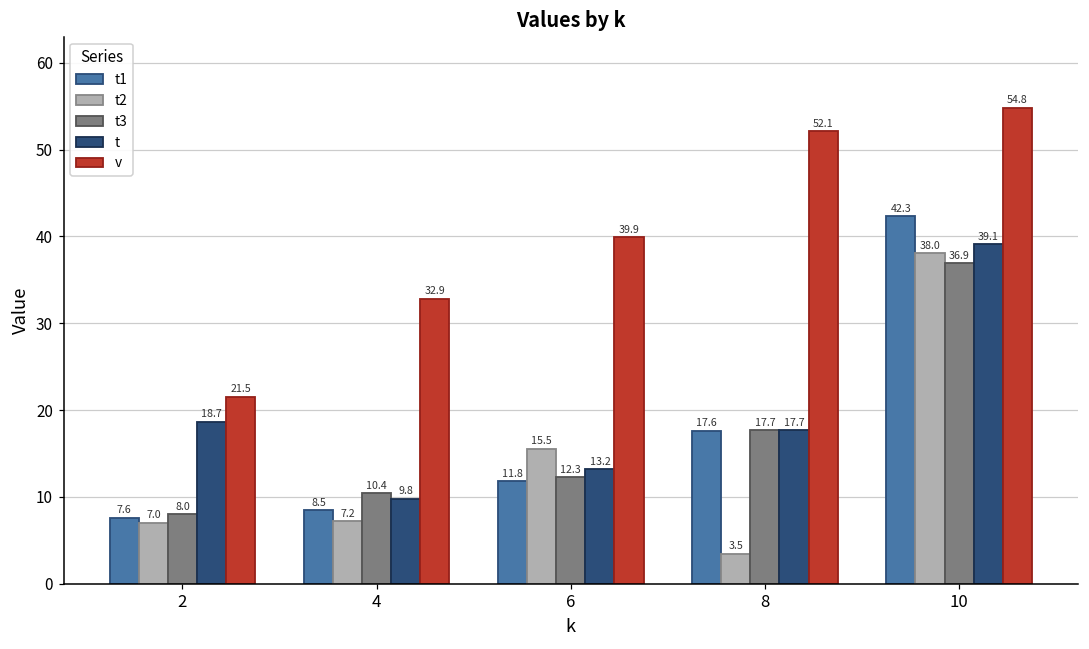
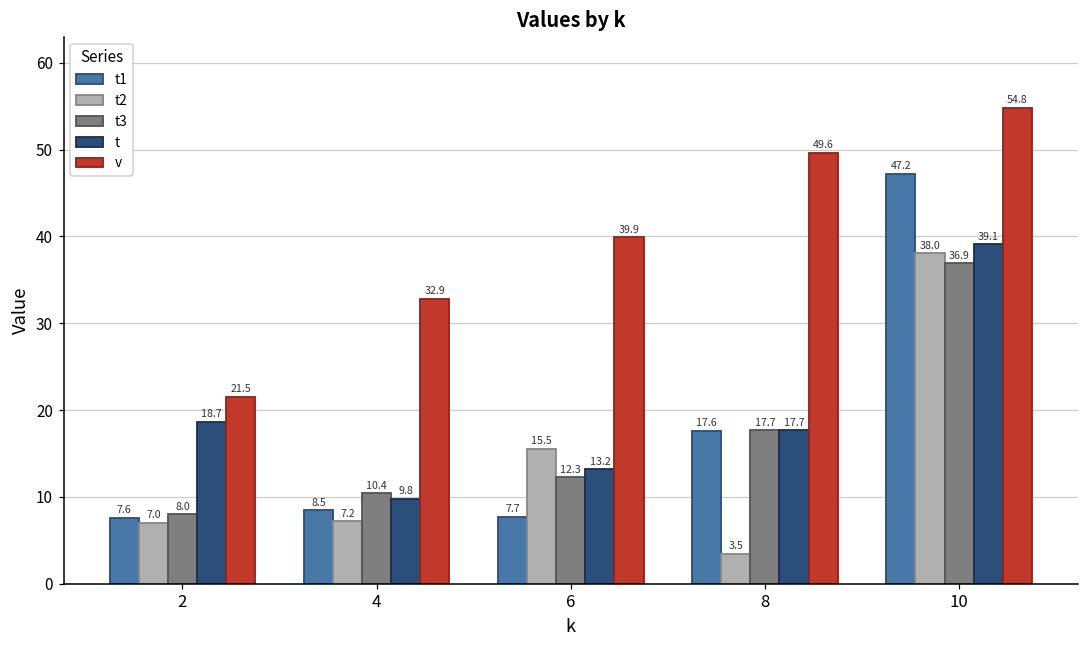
t1, 6: 11.8 -> 7.7
v, 8: 52.1 -> 49.6
t1, 10: 42.3 -> 47.2
